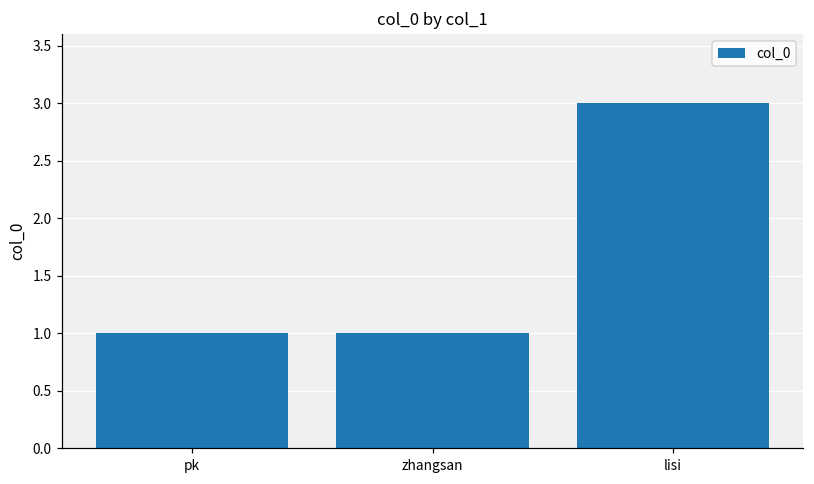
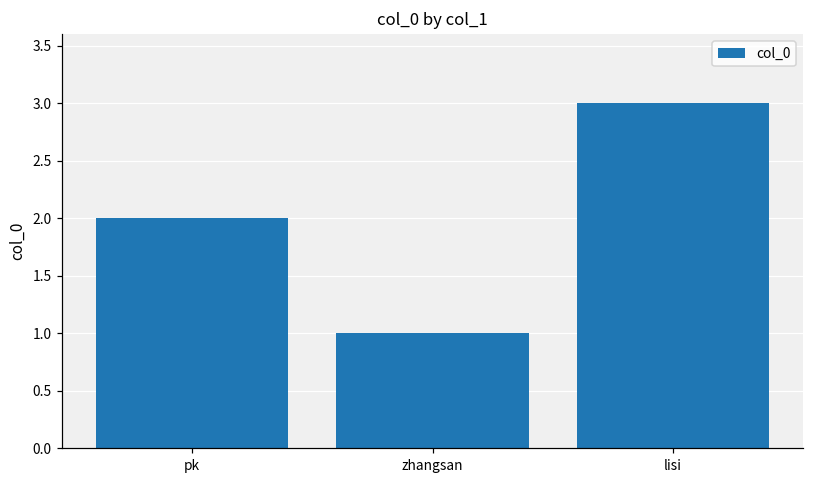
pk: 1 -> 2
